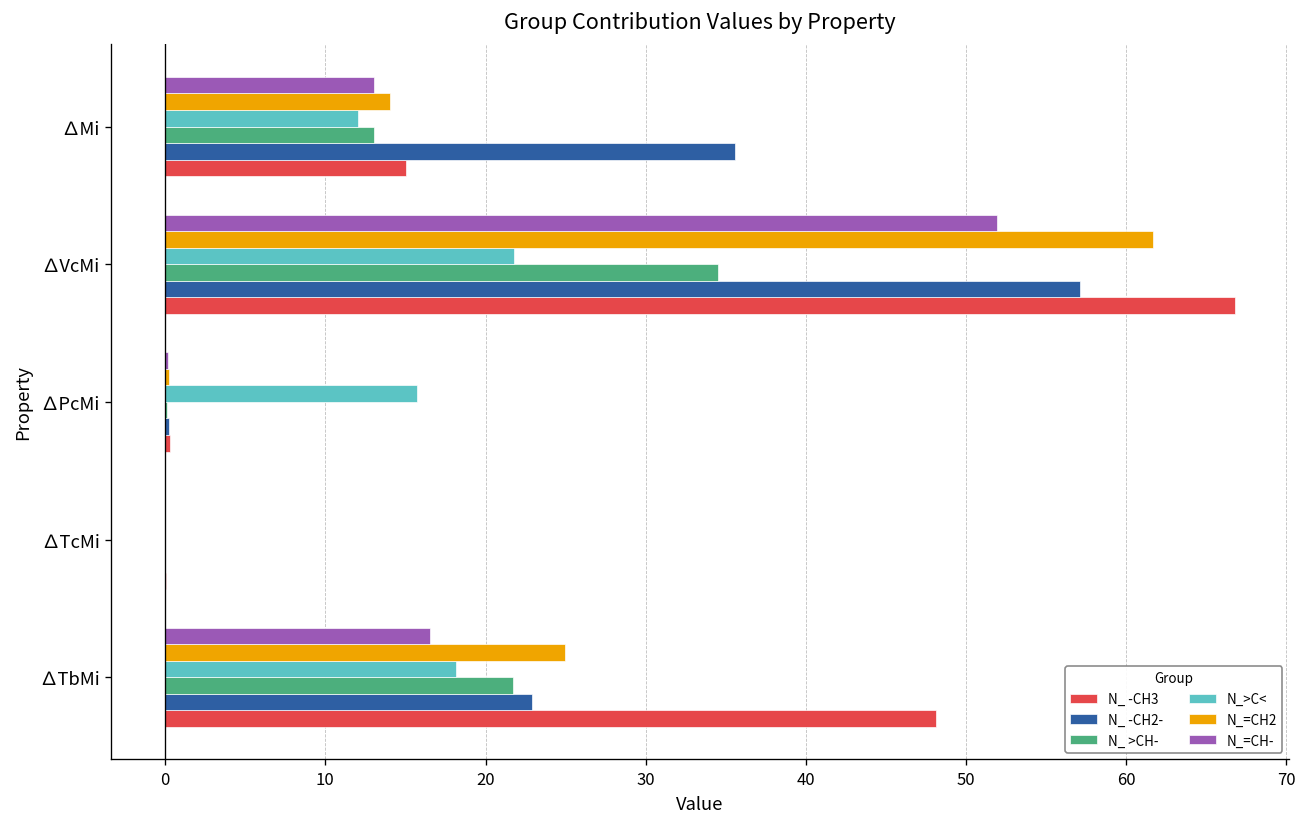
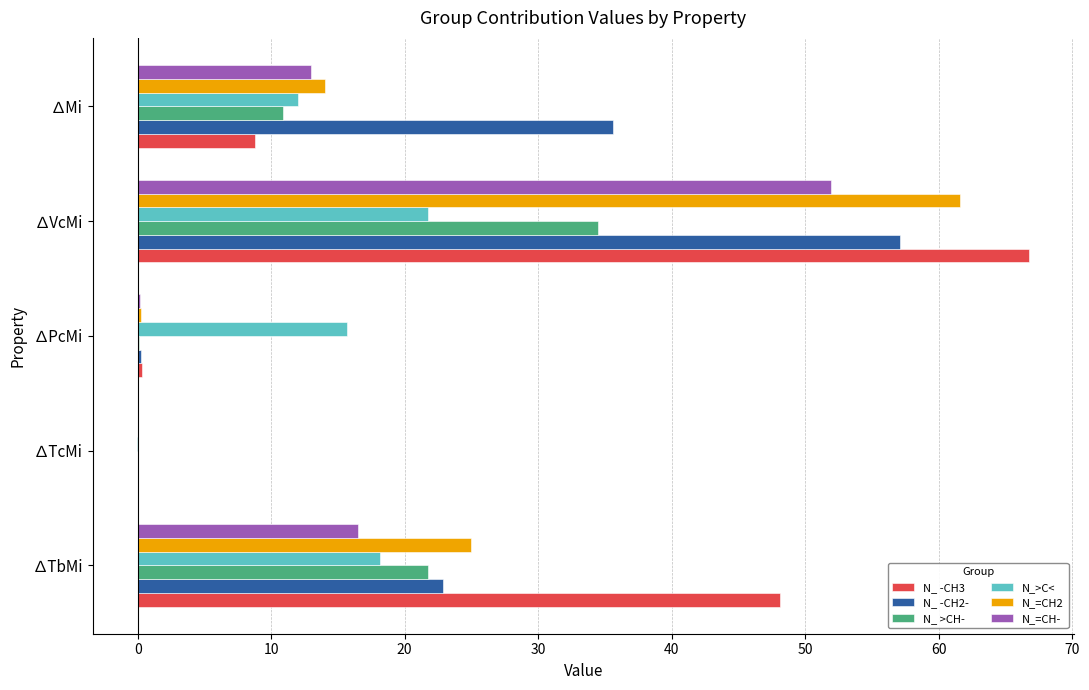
N_ >CH-, ∆Mi: 13.0 -> 10.9
N_ -CH3, ∆Mi: 15.0 -> 8.8
